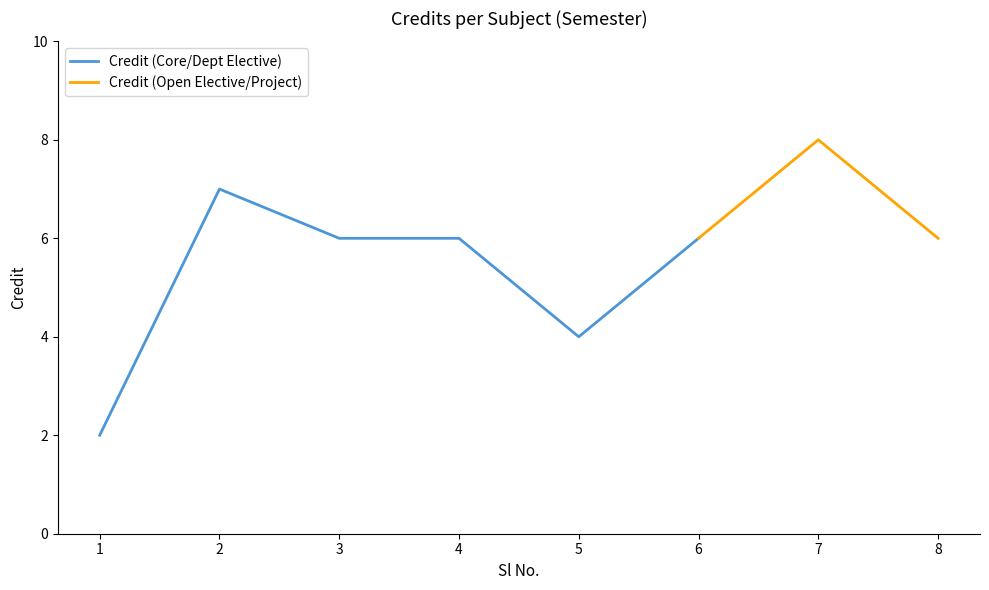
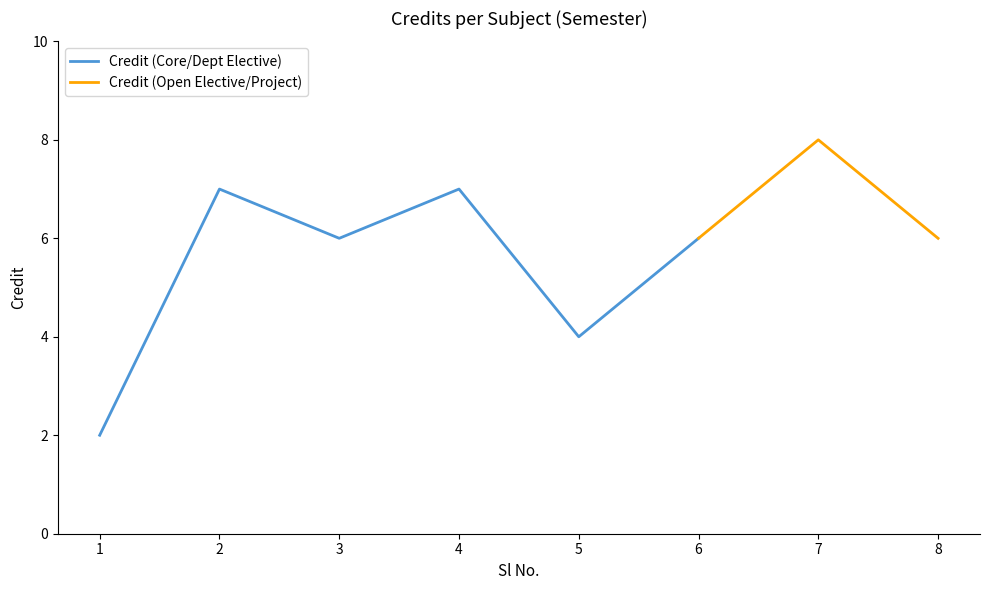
Credit (Core/Dept Elective), 4: 6 -> 7
